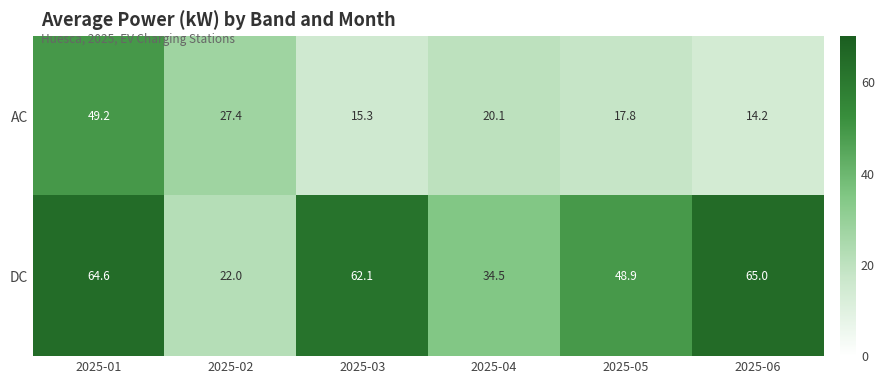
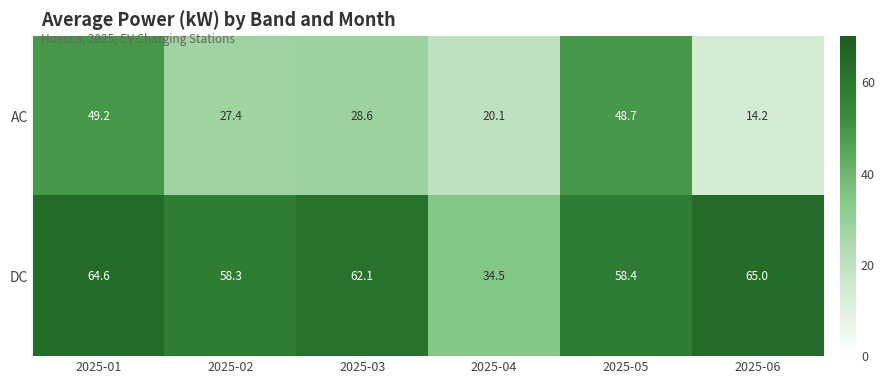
AC, 2025-03: 15.3 -> 28.6
AC, 2025-05: 17.8 -> 48.7
DC, 2025-02: 22.0 -> 58.3
DC, 2025-05: 48.9 -> 58.4
